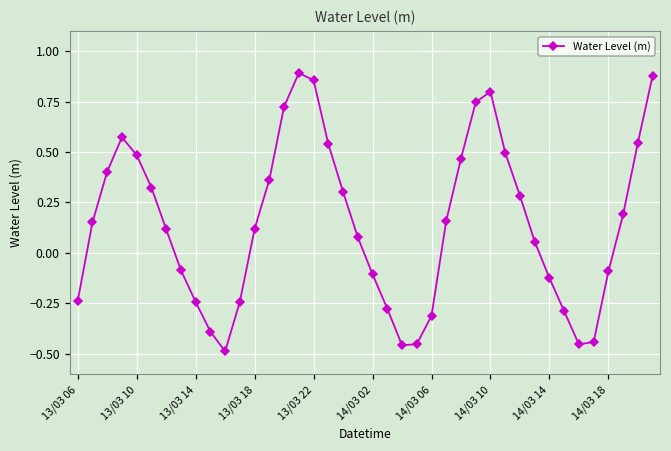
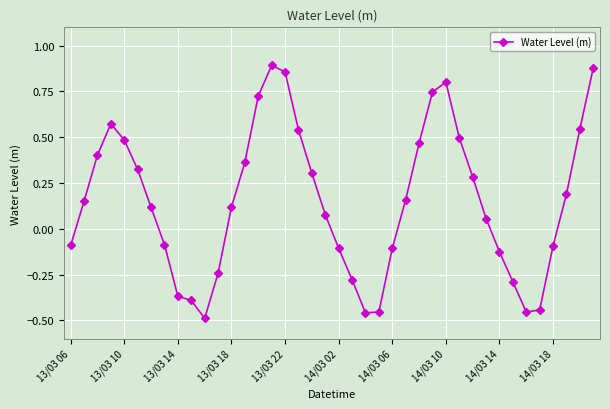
13/03 06: -0.24 -> -0.09
13/03 14: -0.24 -> -0.37
14/03 06: -0.31 -> -0.11
